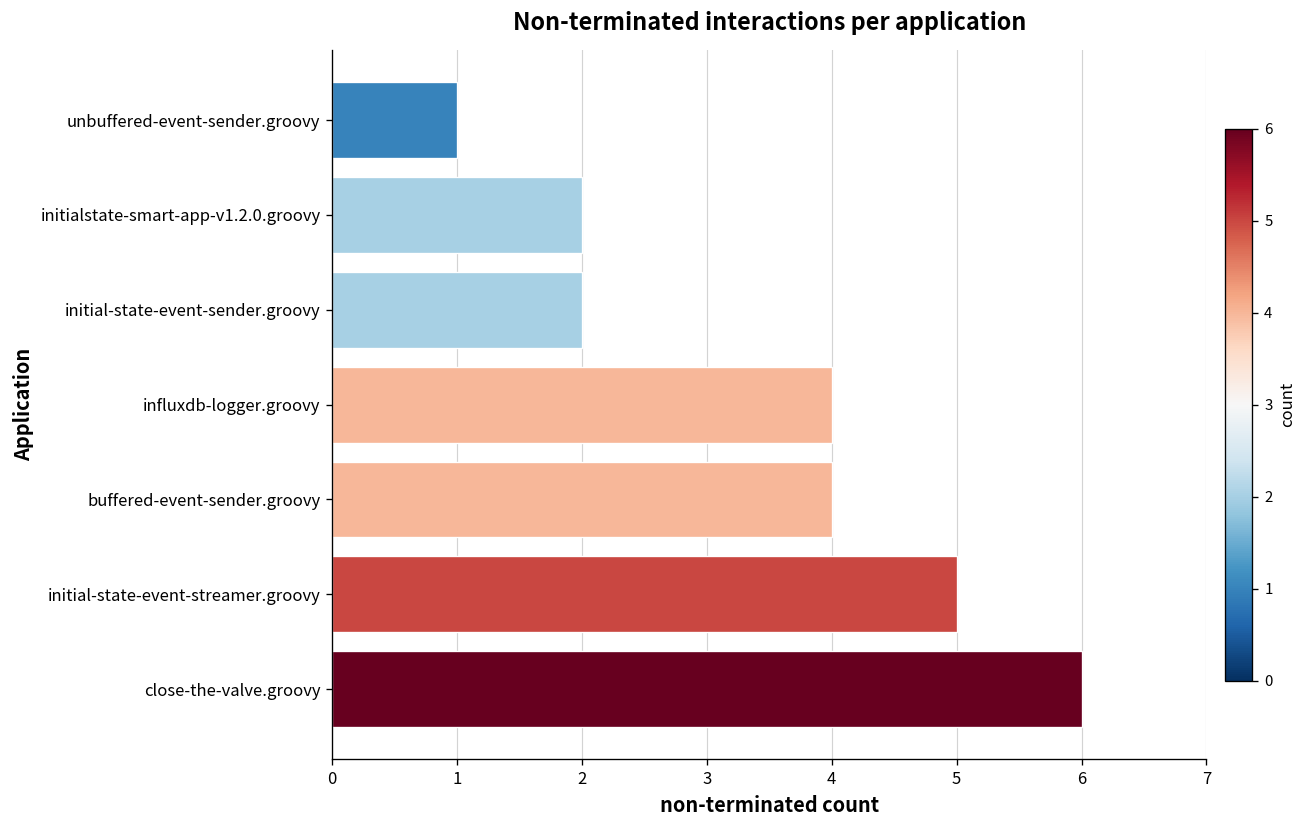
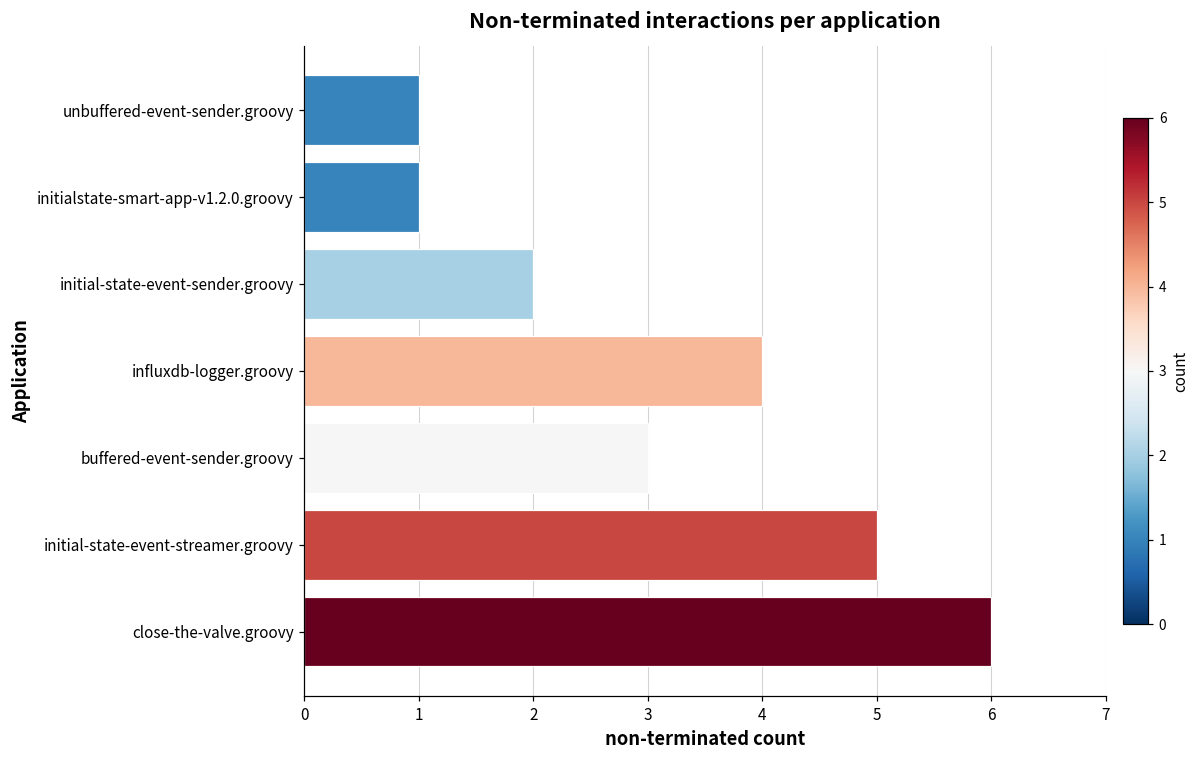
initialstate-smart-app-v1.2.0.groovy: 2 -> 1
buffered-event-sender.groovy: 4 -> 3
